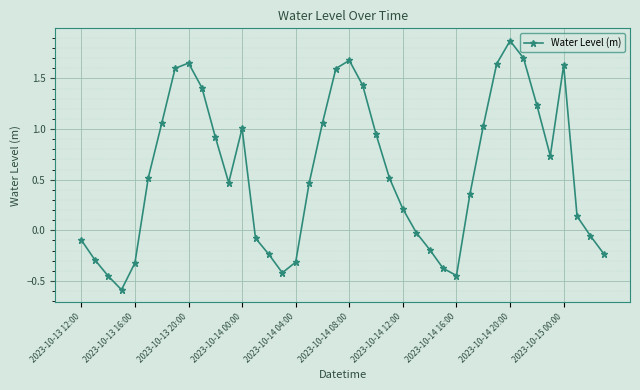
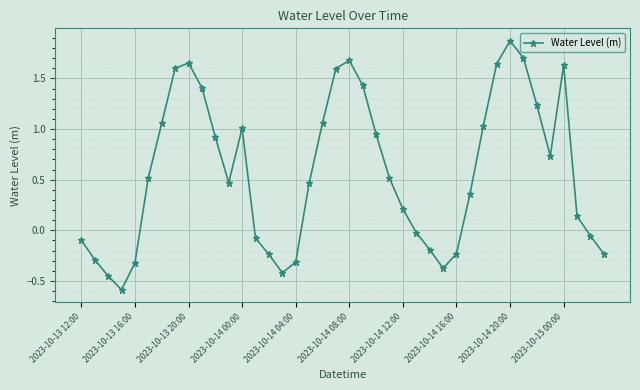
2023-10-14 16:00: -0.45 -> -0.23
